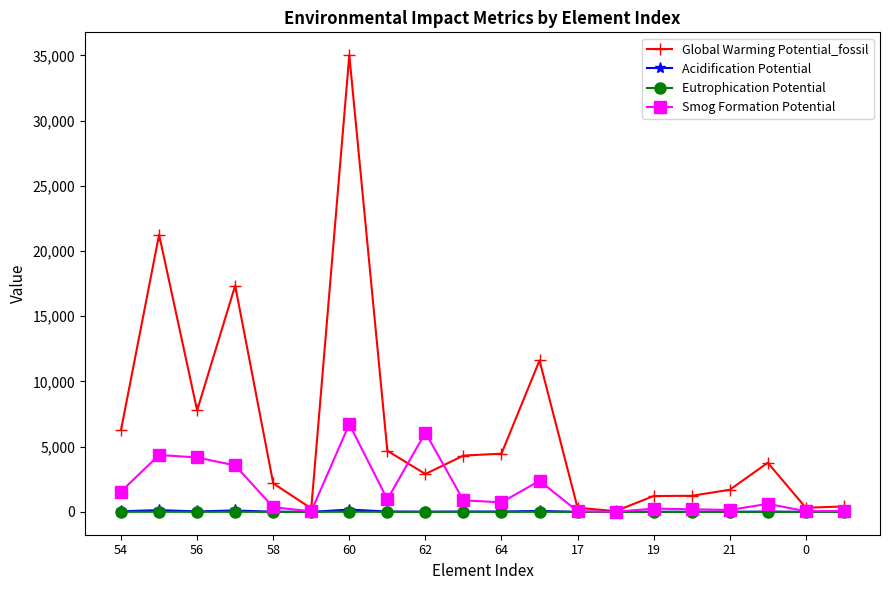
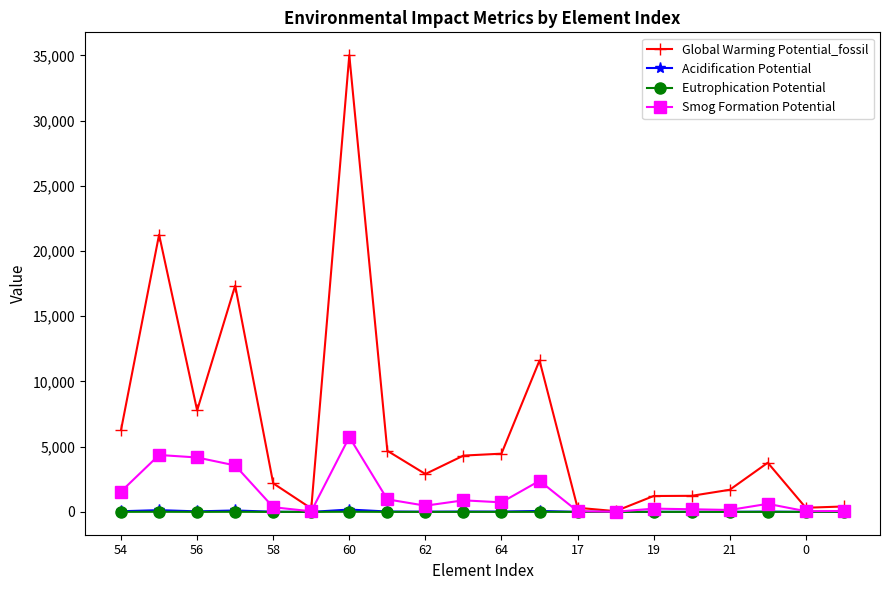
Smog Formation Potential, 60: 6,700 -> 5,700
Smog Formation Potential, 62: 6,100 -> 500
